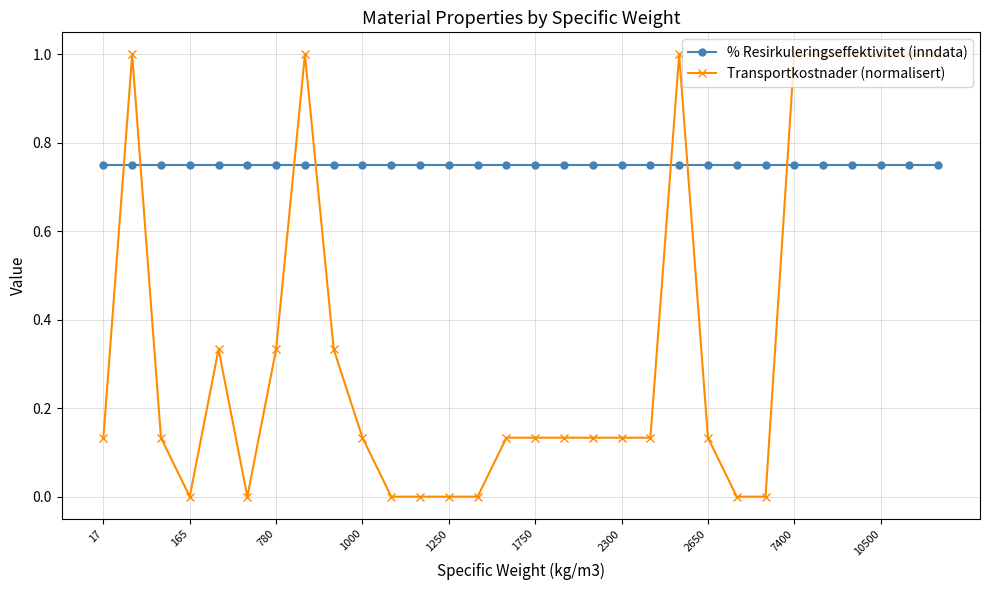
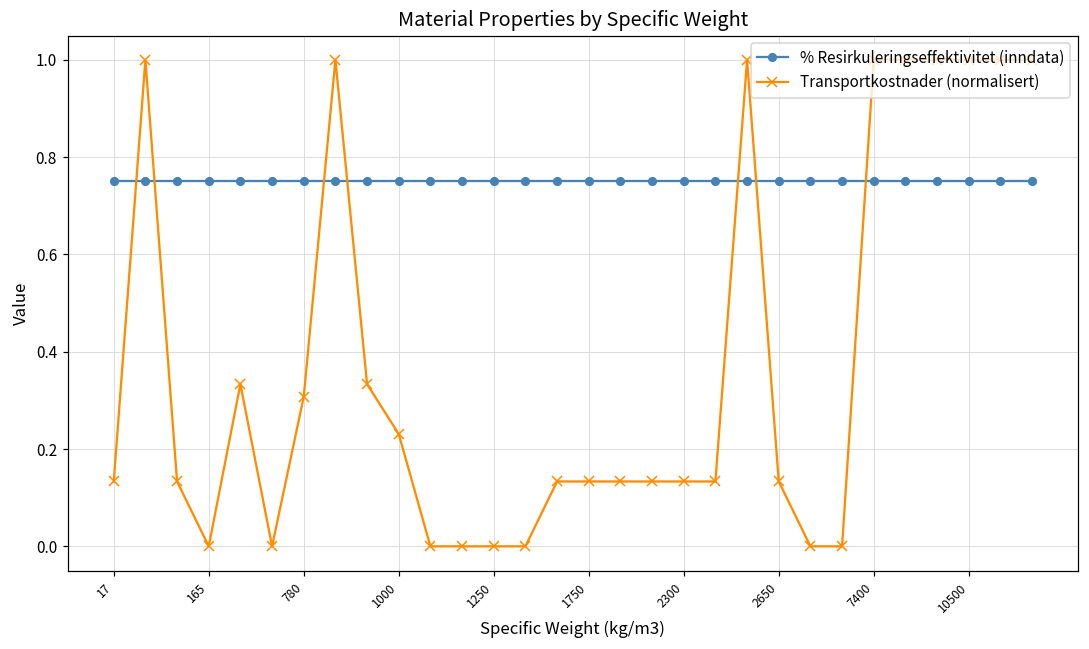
Transportkostnader (normalisert), 780: 0.33 -> 0.31
Transportkostnader (normalisert), 1000: 0.13 -> 0.23
